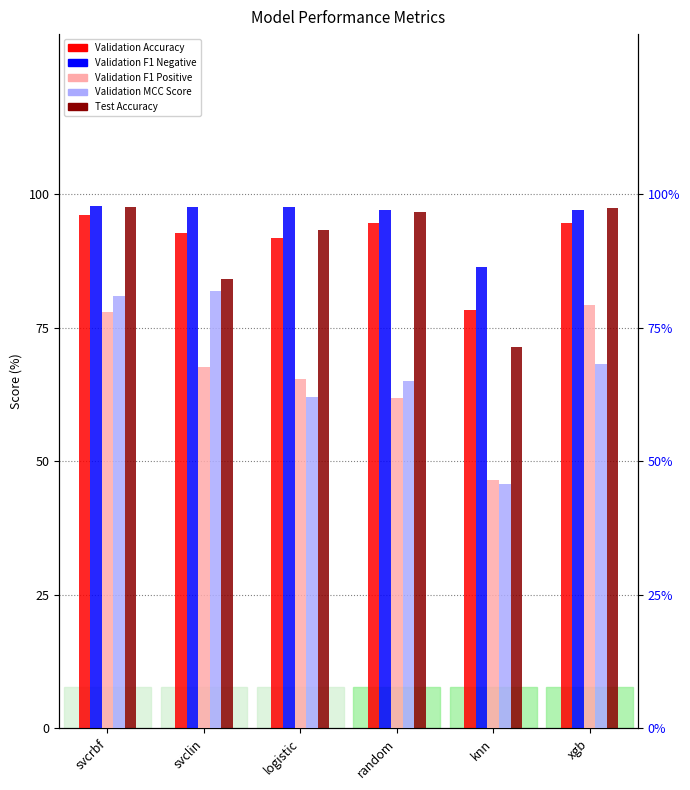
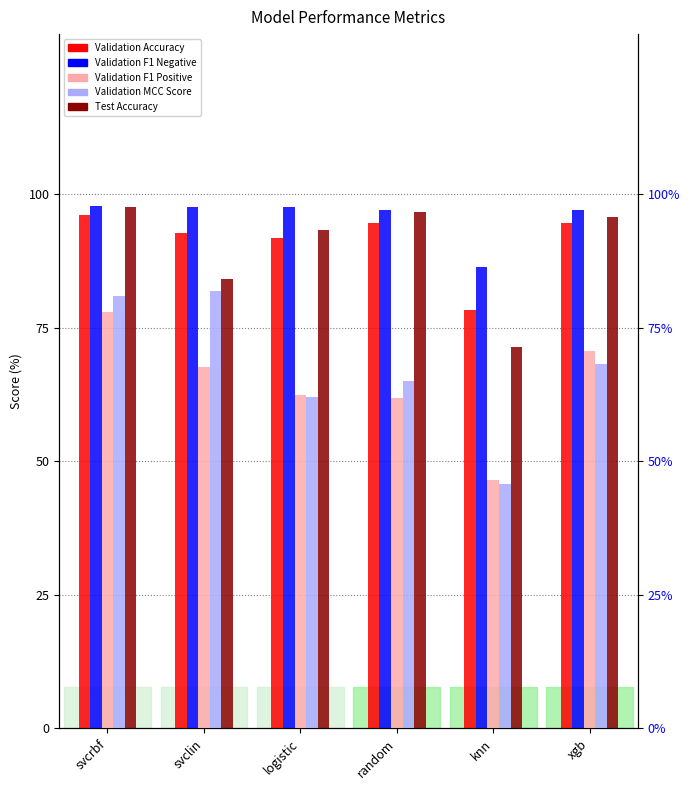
Test Accuracy, xgb: 97 -> 96
Validation F1 Positive, logistic: 65% -> 62%
Validation F1 Positive, xgb: 79% -> 71%
